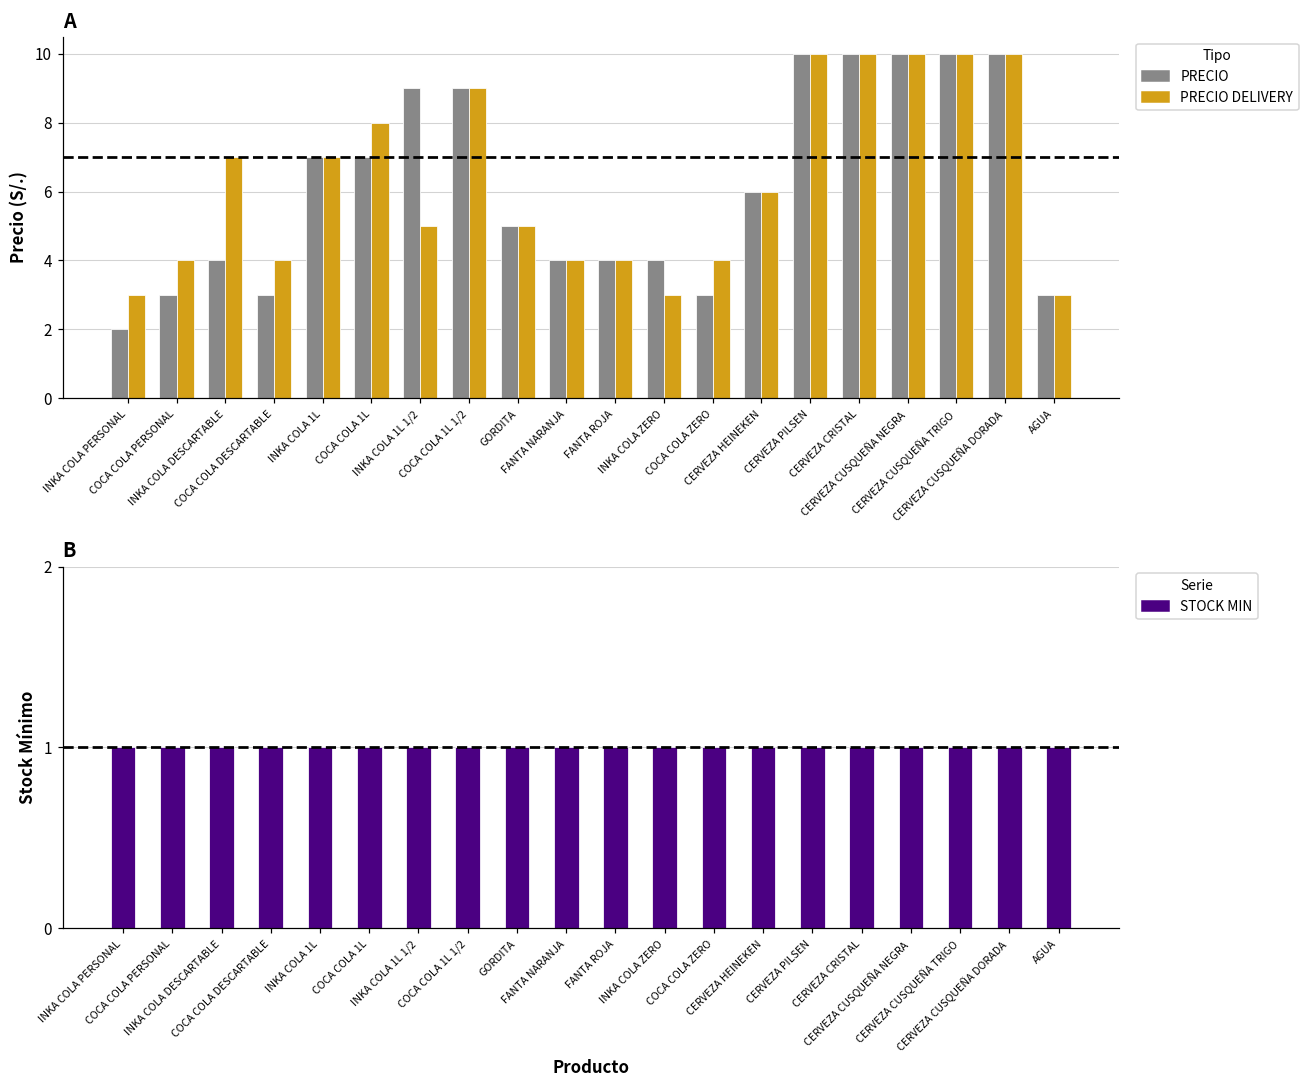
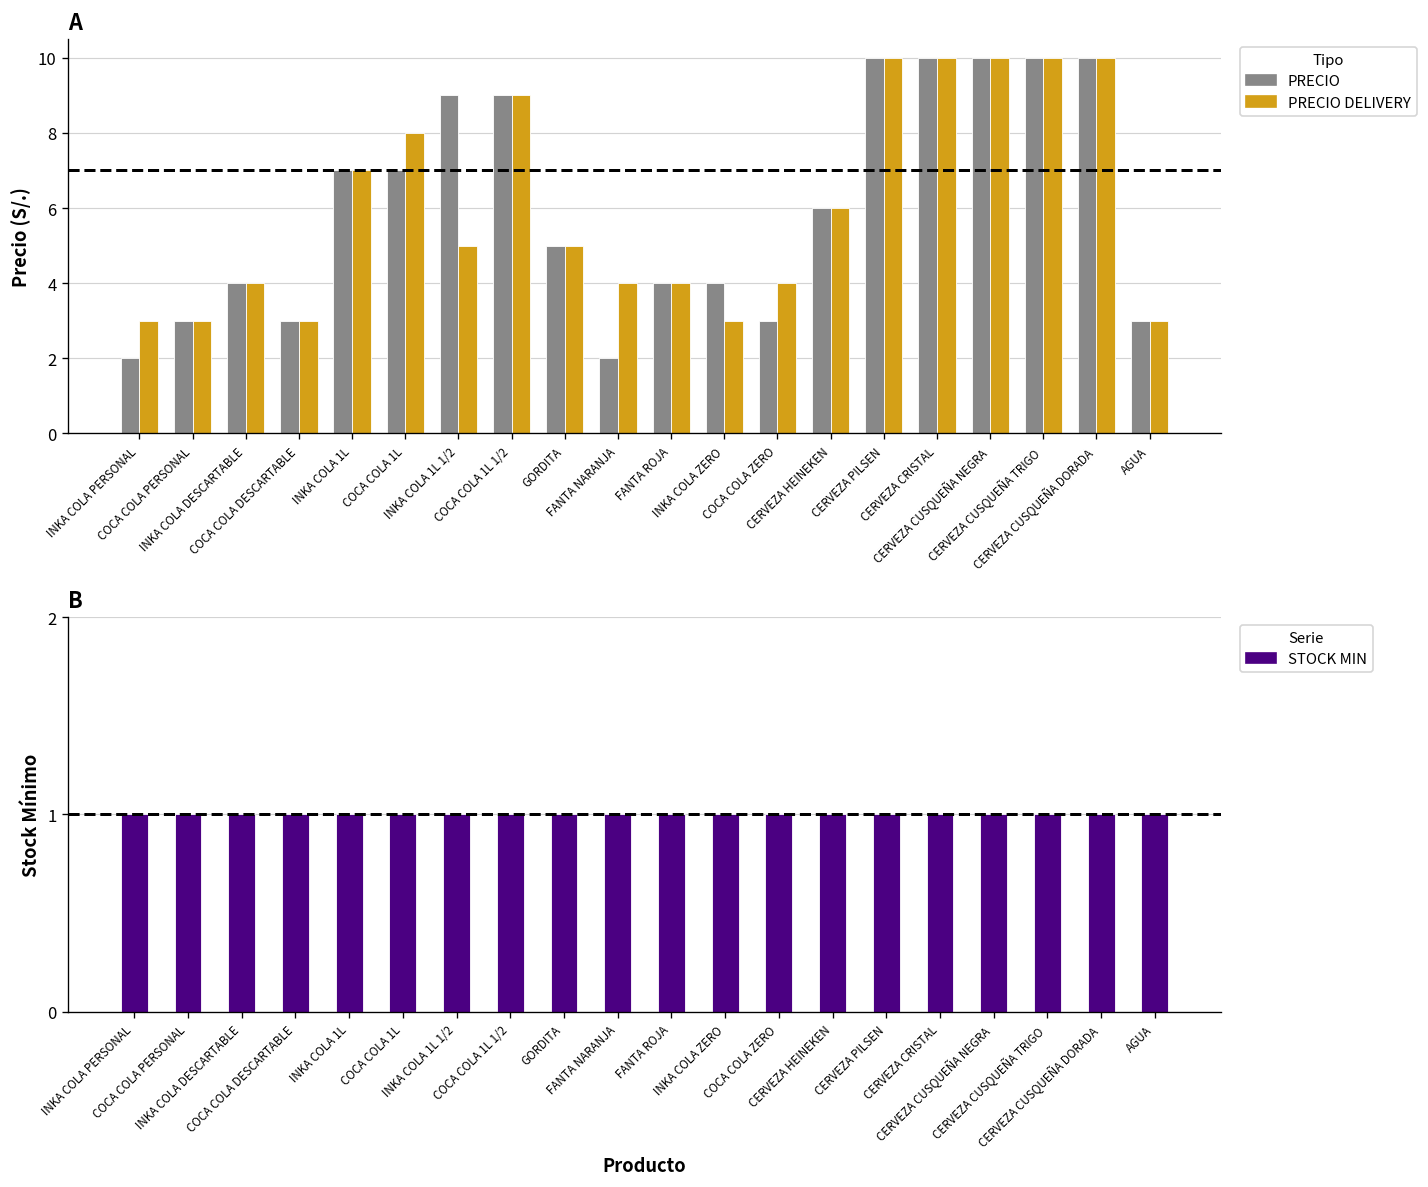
A, PRECIO DELIVERY, COCA COLA PERSONAL: 4 -> 3
A, PRECIO DELIVERY, INKA COLA DESCARTABLE: 7 -> 4
A, PRECIO DELIVERY, COCA COLA DESCARTABLE: 4 -> 3
A, PRECIO, FANTA NARANJA: 4 -> 2
